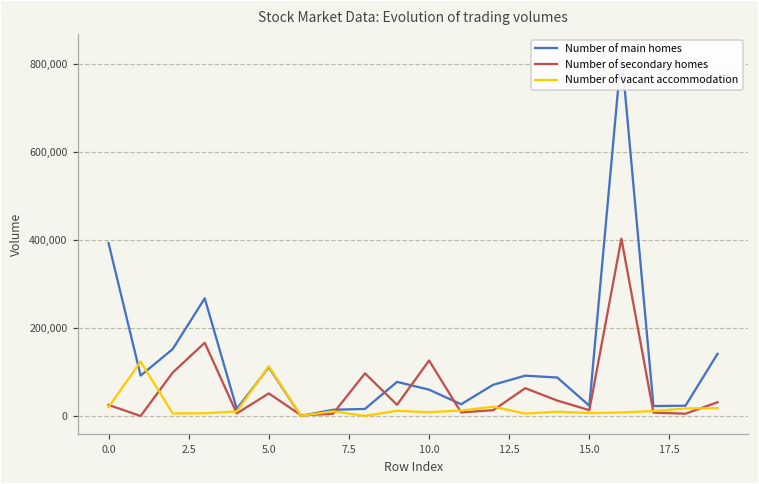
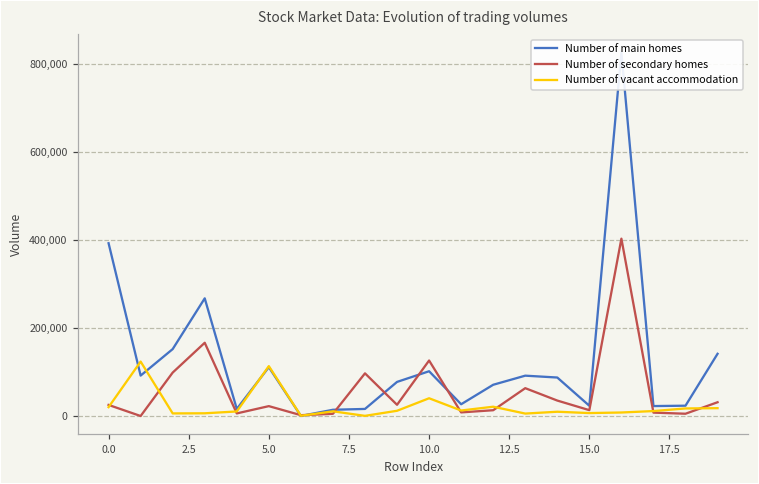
Number of secondary homes, 5.0: 50,000 -> 20,000
Number of main homes, 10.0: 60,000 -> 100,000
Number of vacant accommodation, 10.0: 10,000 -> 40,000
